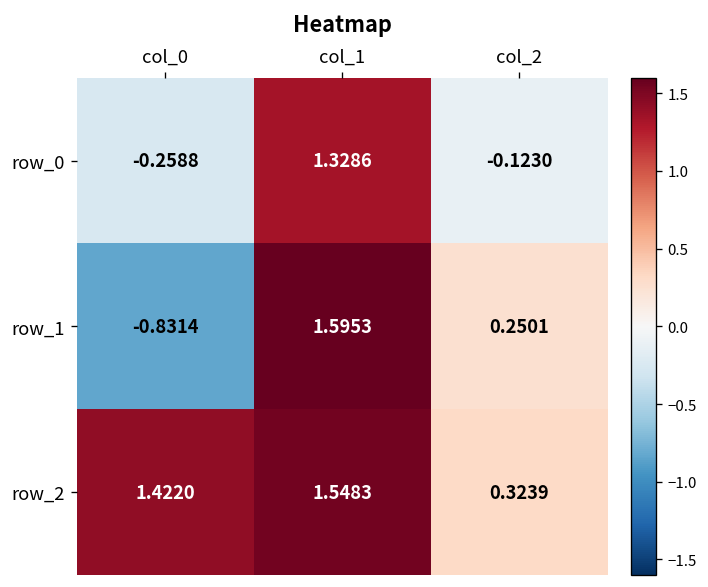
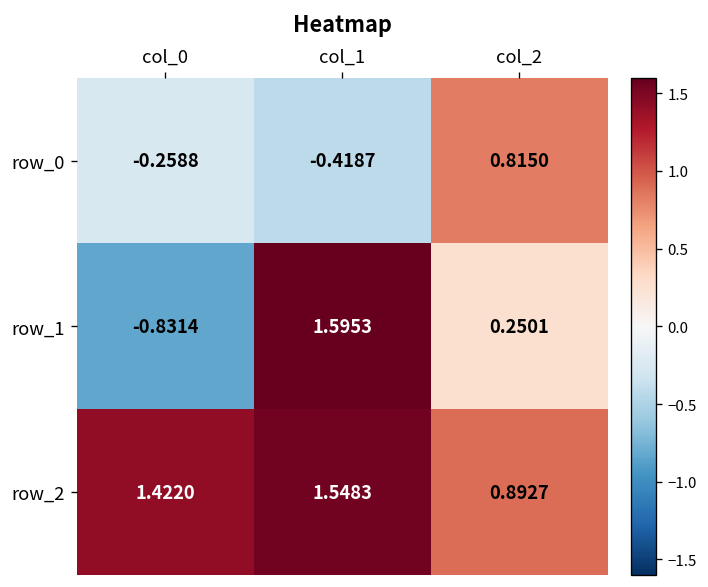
row_0, col_1: 1.3286 -> -0.4187
row_0, col_2: -0.1230 -> 0.8150
row_2, col_2: 0.3239 -> 0.8927
